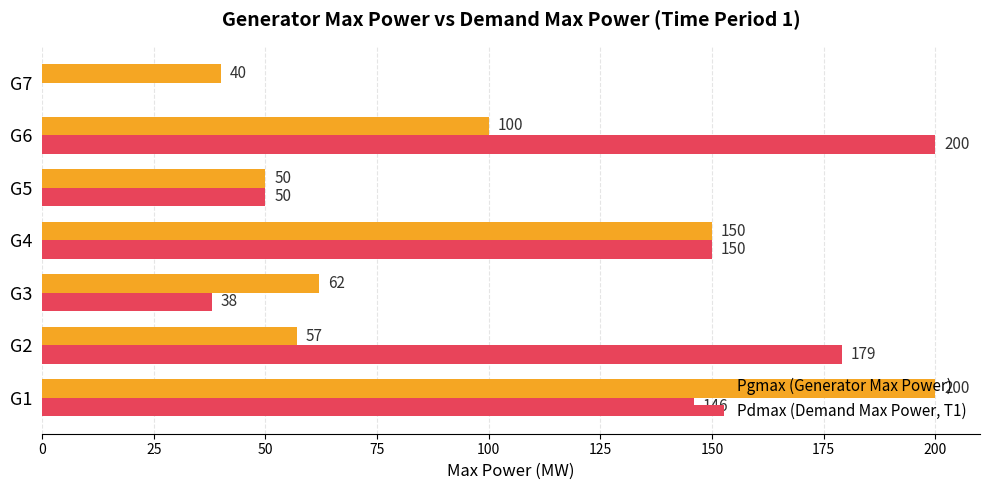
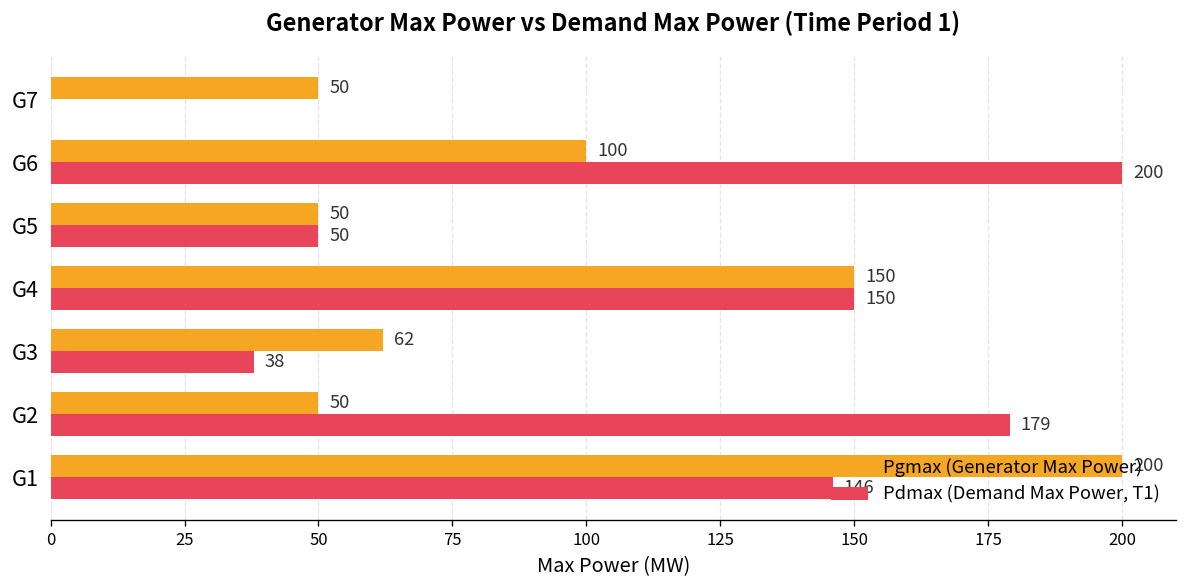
Pgmax (Generator Max Power), G7: 40 -> 50
Pgmax (Generator Max Power), G2: 57 -> 50
